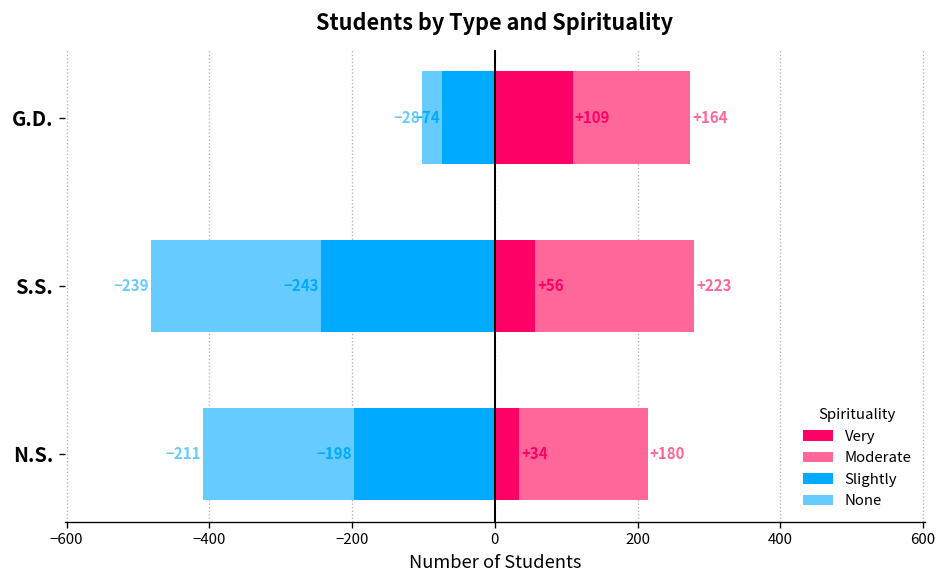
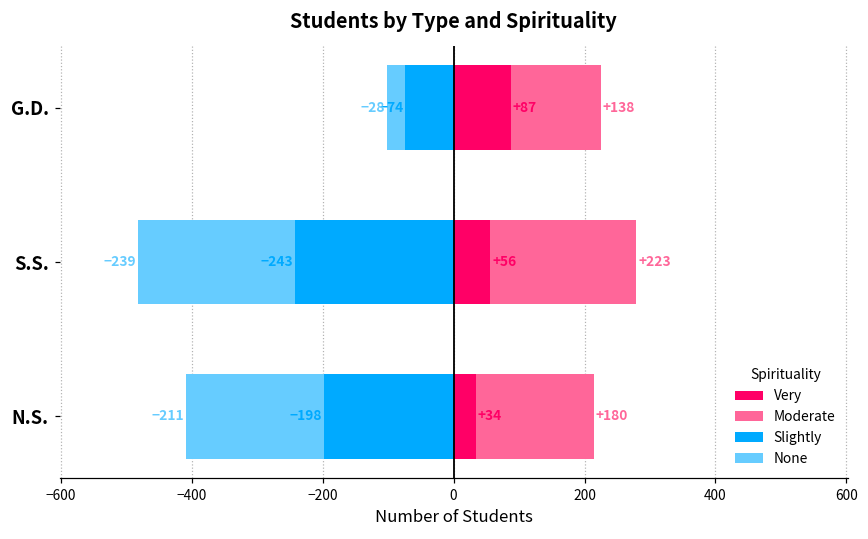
Very, G.D.: +109 -> +87
Moderate, G.D.: +164 -> +138
